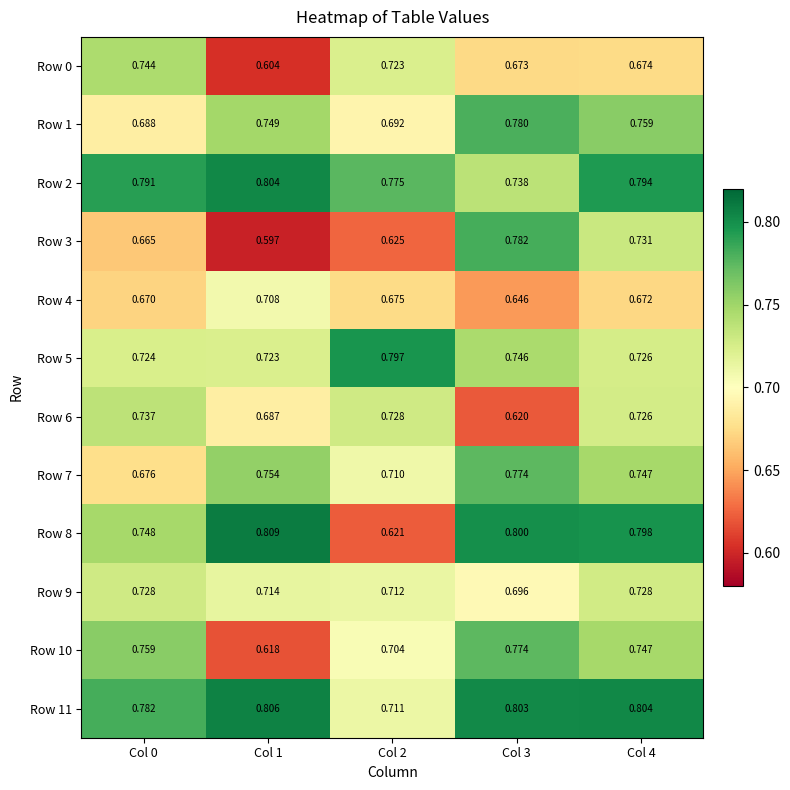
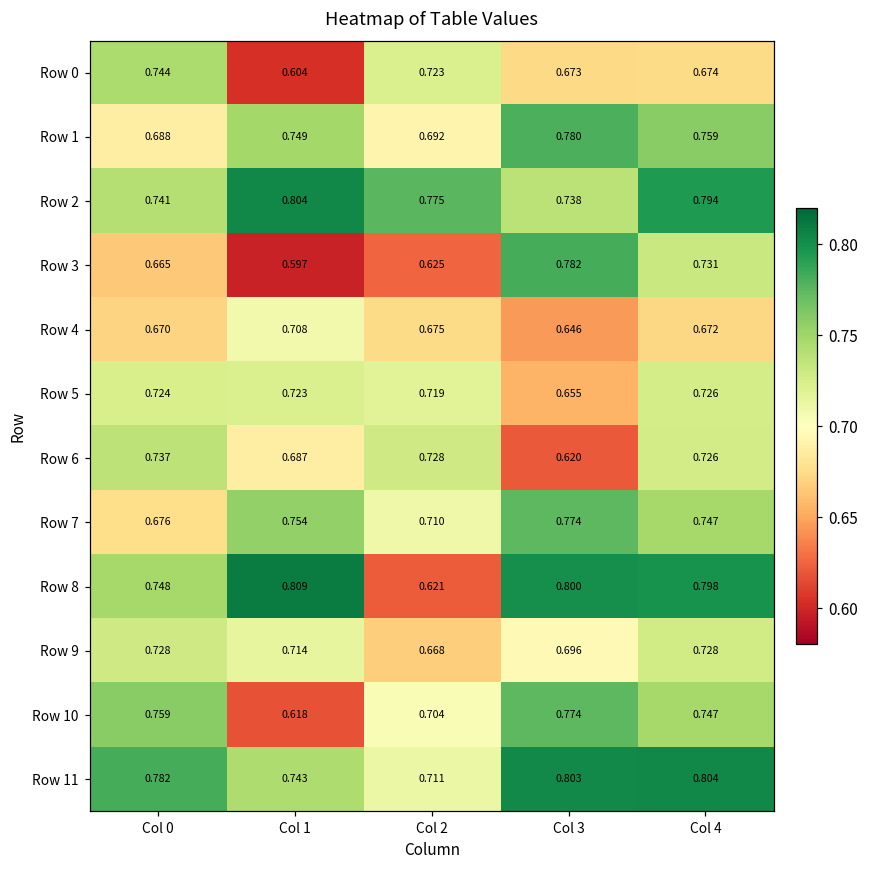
Row 2, Col 0: 0.791 -> 0.741
Row 5, Col 2: 0.797 -> 0.719
Row 5, Col 3: 0.746 -> 0.655
Row 9, Col 2: 0.712 -> 0.668
Row 11, Col 1: 0.806 -> 0.743
